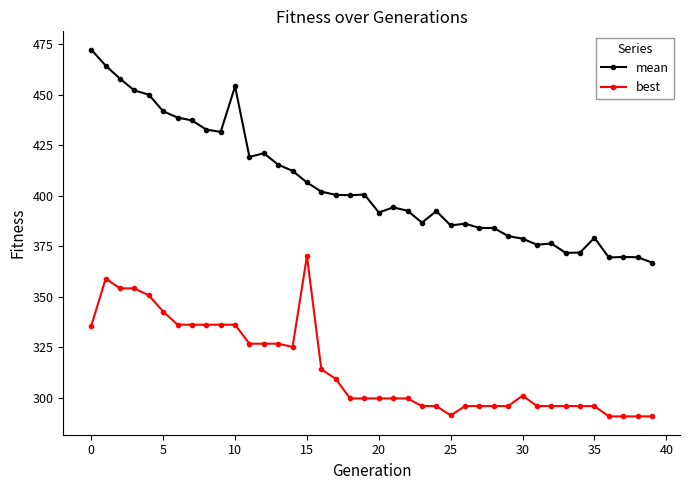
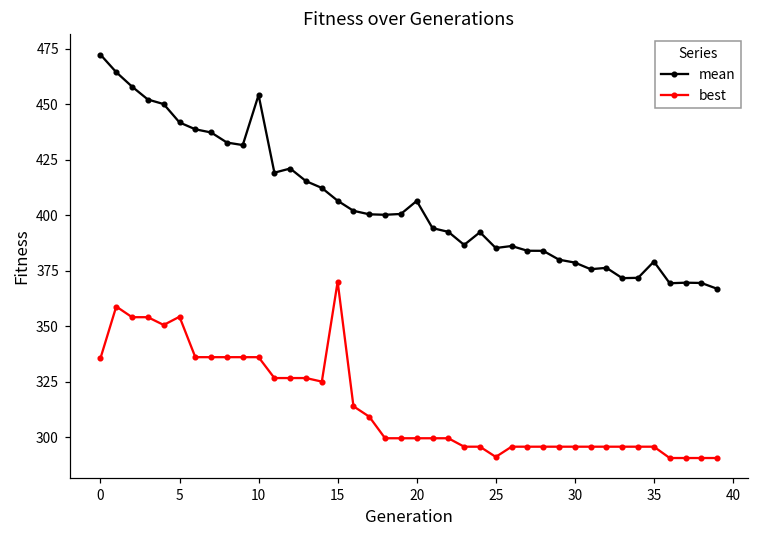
best, 5: 343 -> 354
mean, 20: 392 -> 406
best, 30: 301 -> 296
